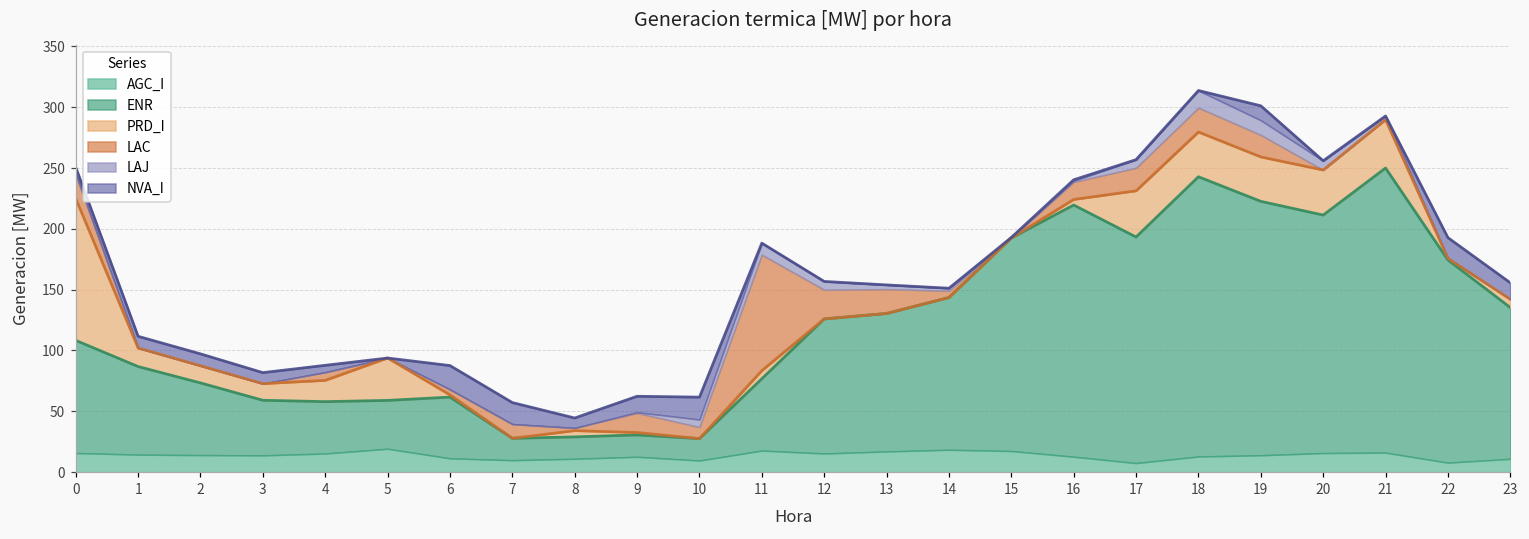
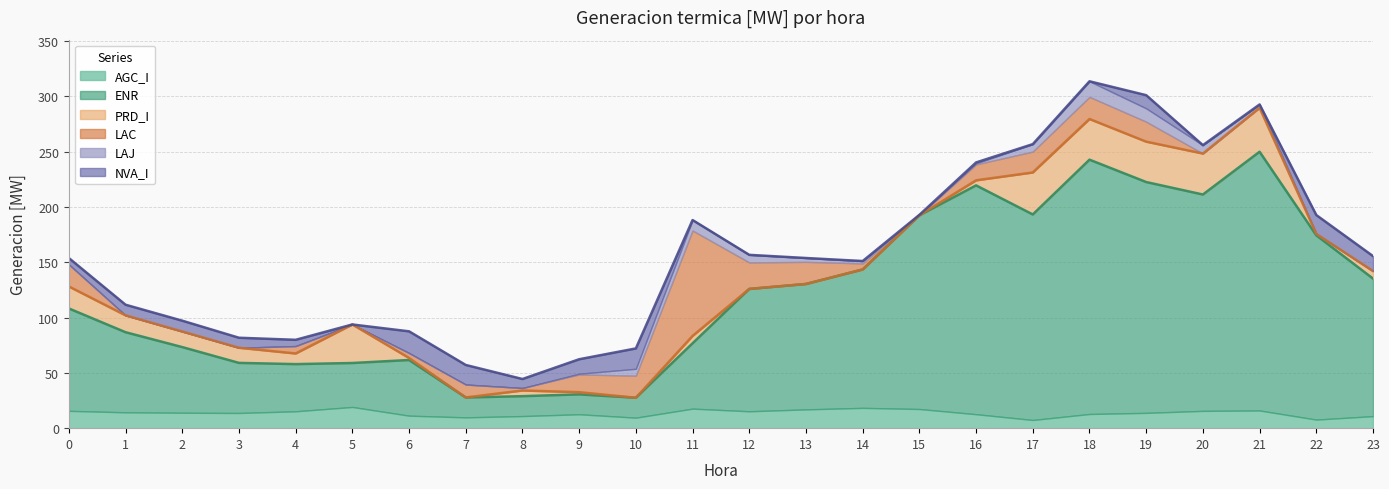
PRD_I, 0: 117 -> 20
PRD_I, 4: 17 -> 10
LAC, 10: 10 -> 20
